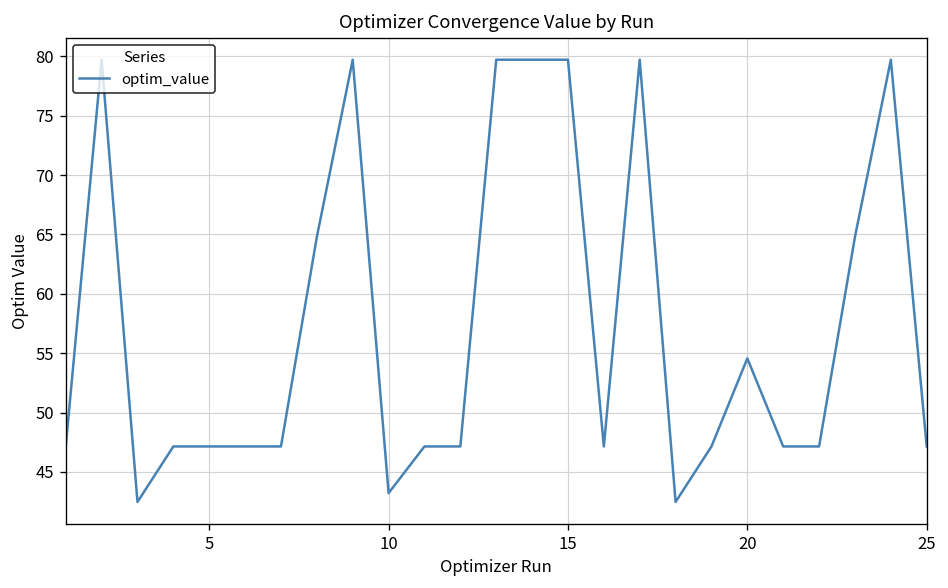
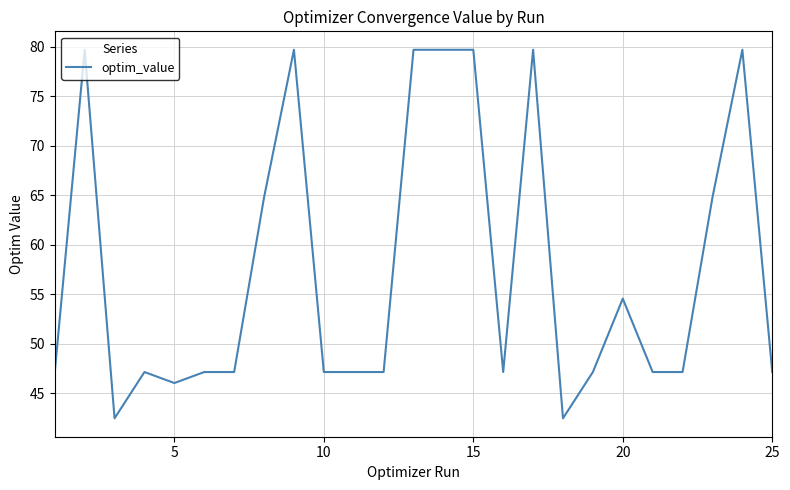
5: 47 -> 46
10: 43 -> 47
